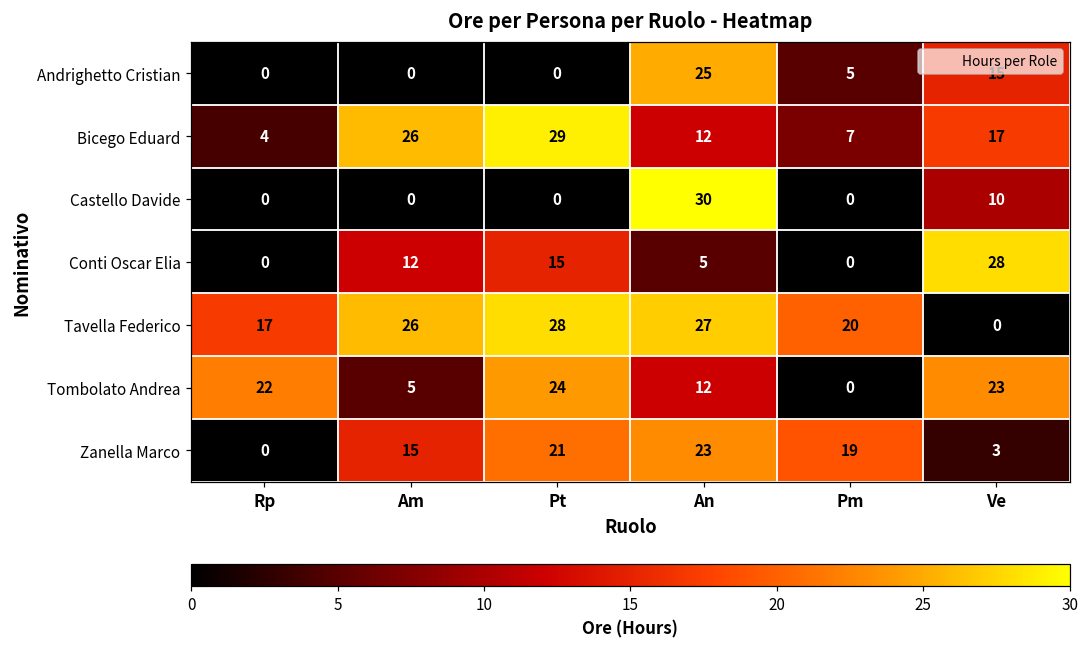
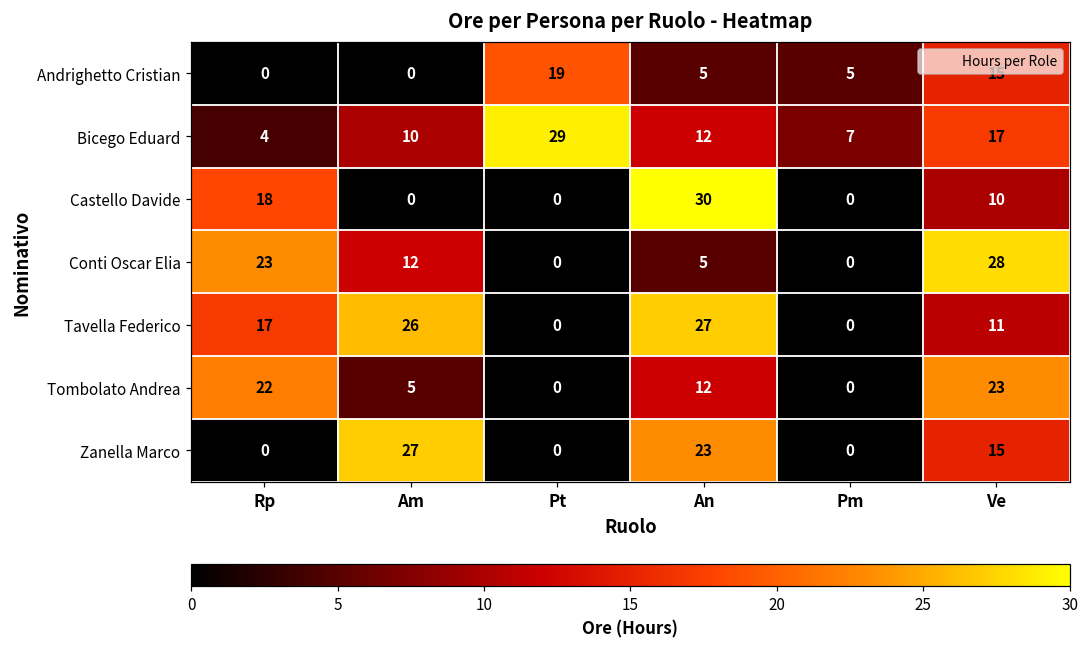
Andrighetto Cristian, Pt: 0 -> 19
Andrighetto Cristian, An: 25 -> 5
Bicego Eduard, Am: 26 -> 10
Castello Davide, Rp: 0 -> 18
Conti Oscar Elia, Rp: 0 -> 23
Conti Oscar Elia, Pt: 15 -> 0
Tavella Federico, Pt: 28 -> 0
Tavella Federico, Pm: 20 -> 0
Tavella Federico, Ve: 0 -> 11
Tombolato Andrea, Pt: 24 -> 0
Zanella Marco, Am: 15 -> 27
Zanella Marco, Pt: 21 -> 0
Zanella Marco, Pm: 19 -> 0
Zanella Marco, Ve: 3 -> 15
